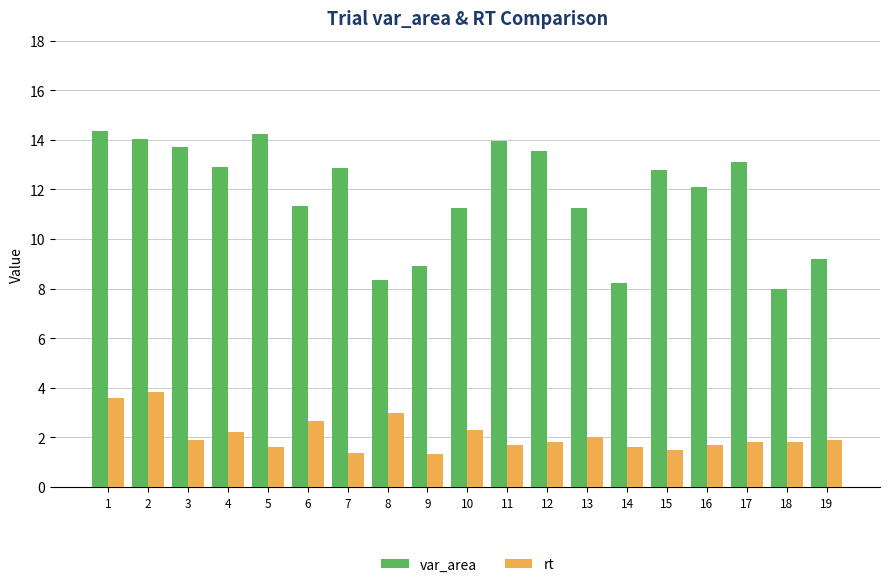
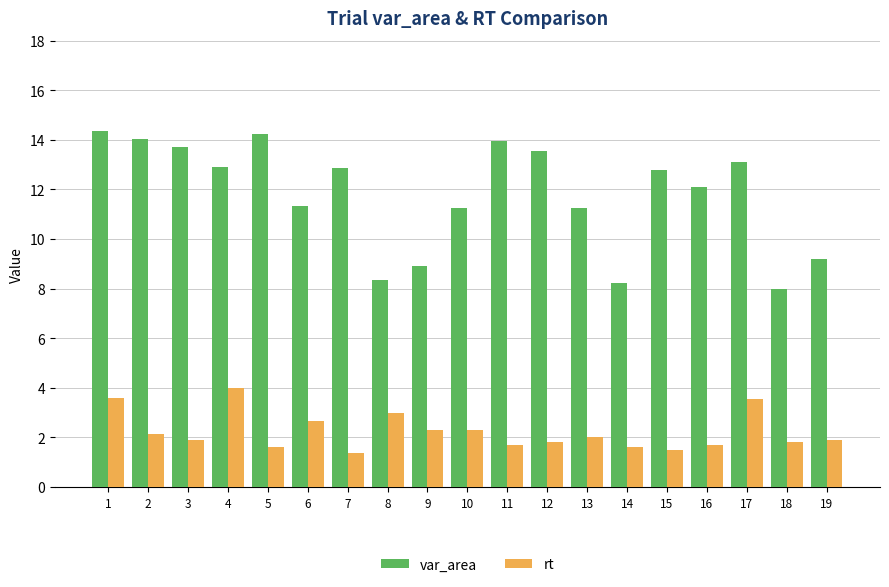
rt, 2: 3.8 -> 2.1
rt, 4: 2.2 -> 4.0
rt, 9: 1.3 -> 2.3
rt, 17: 1.8 -> 3.6
